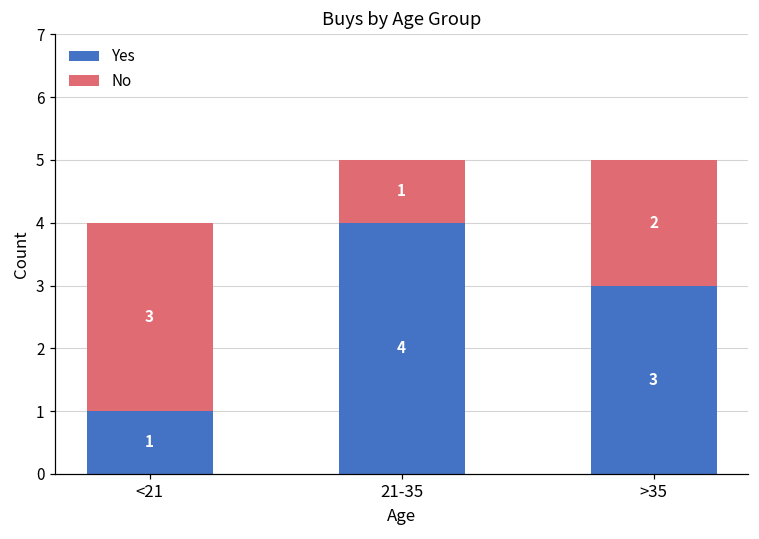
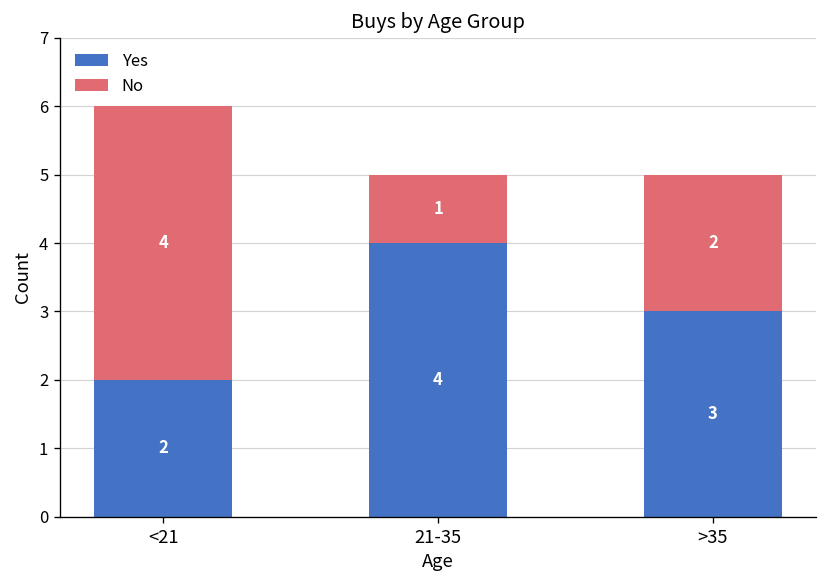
Yes, <21: 1 -> 2
No, <21: 3 -> 4
